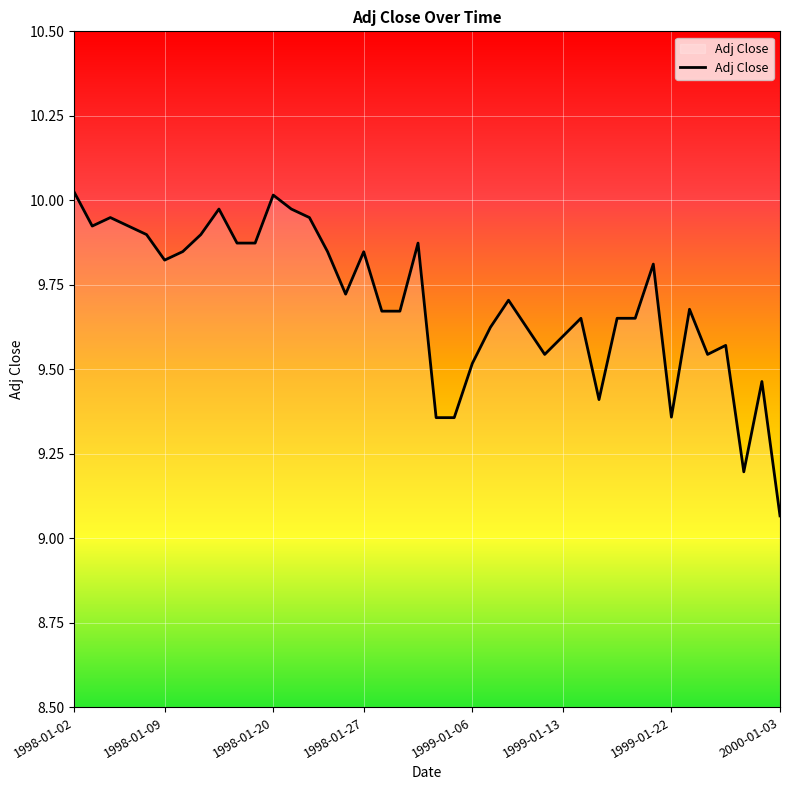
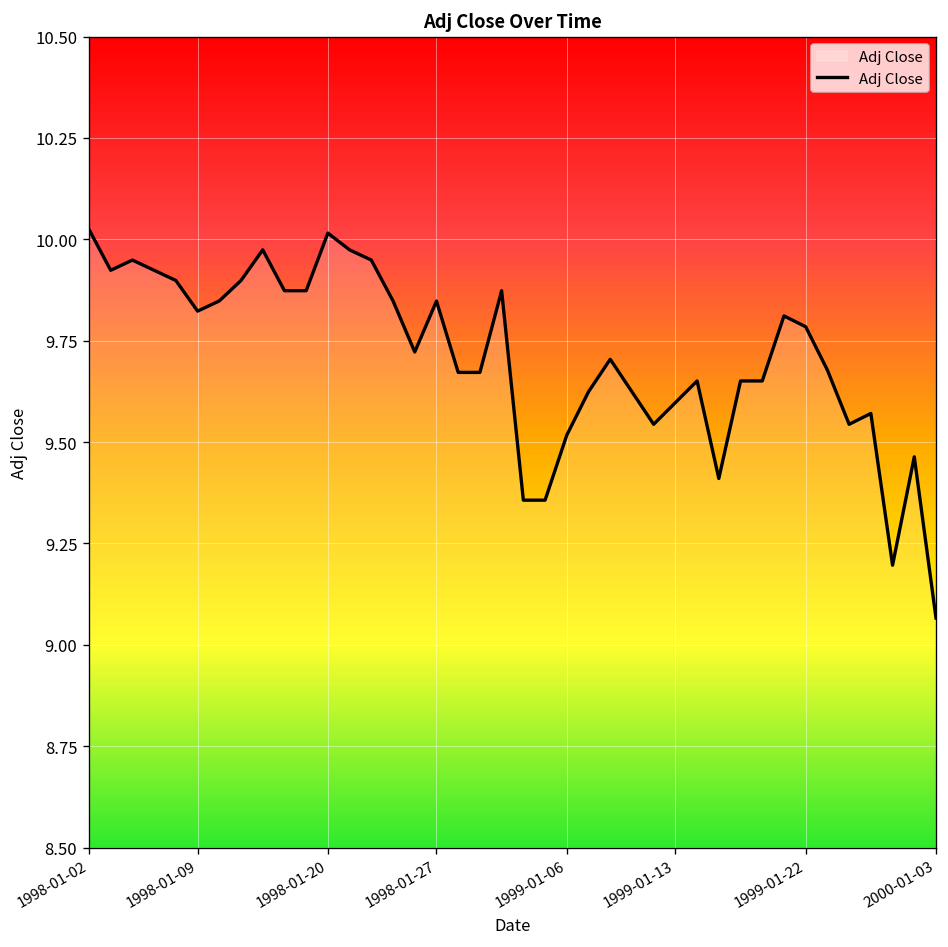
1999-01-22: 9.36 -> 9.78
